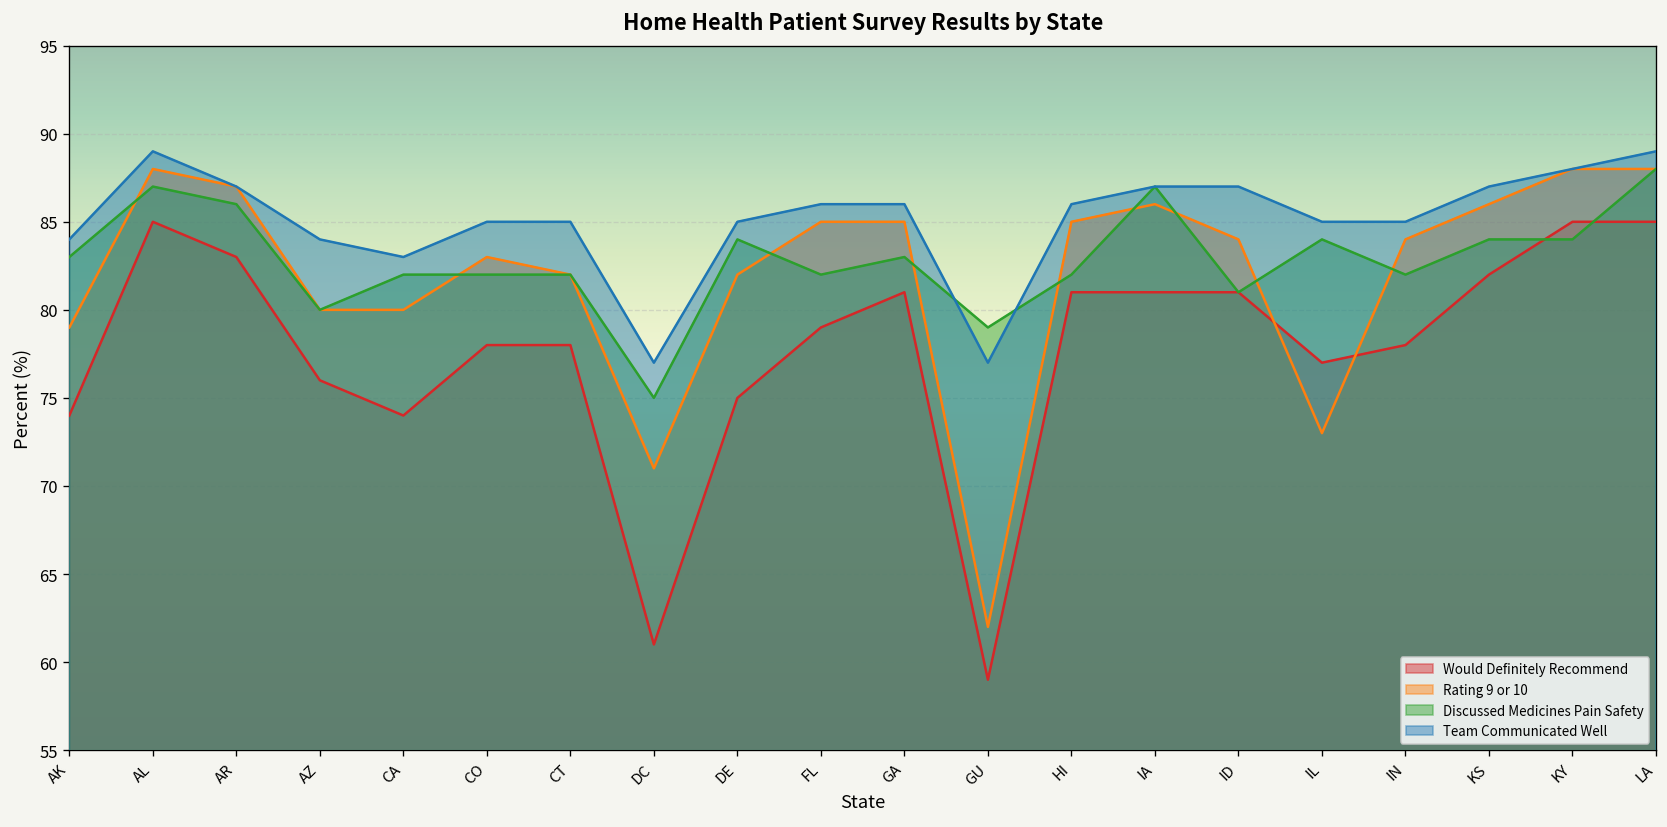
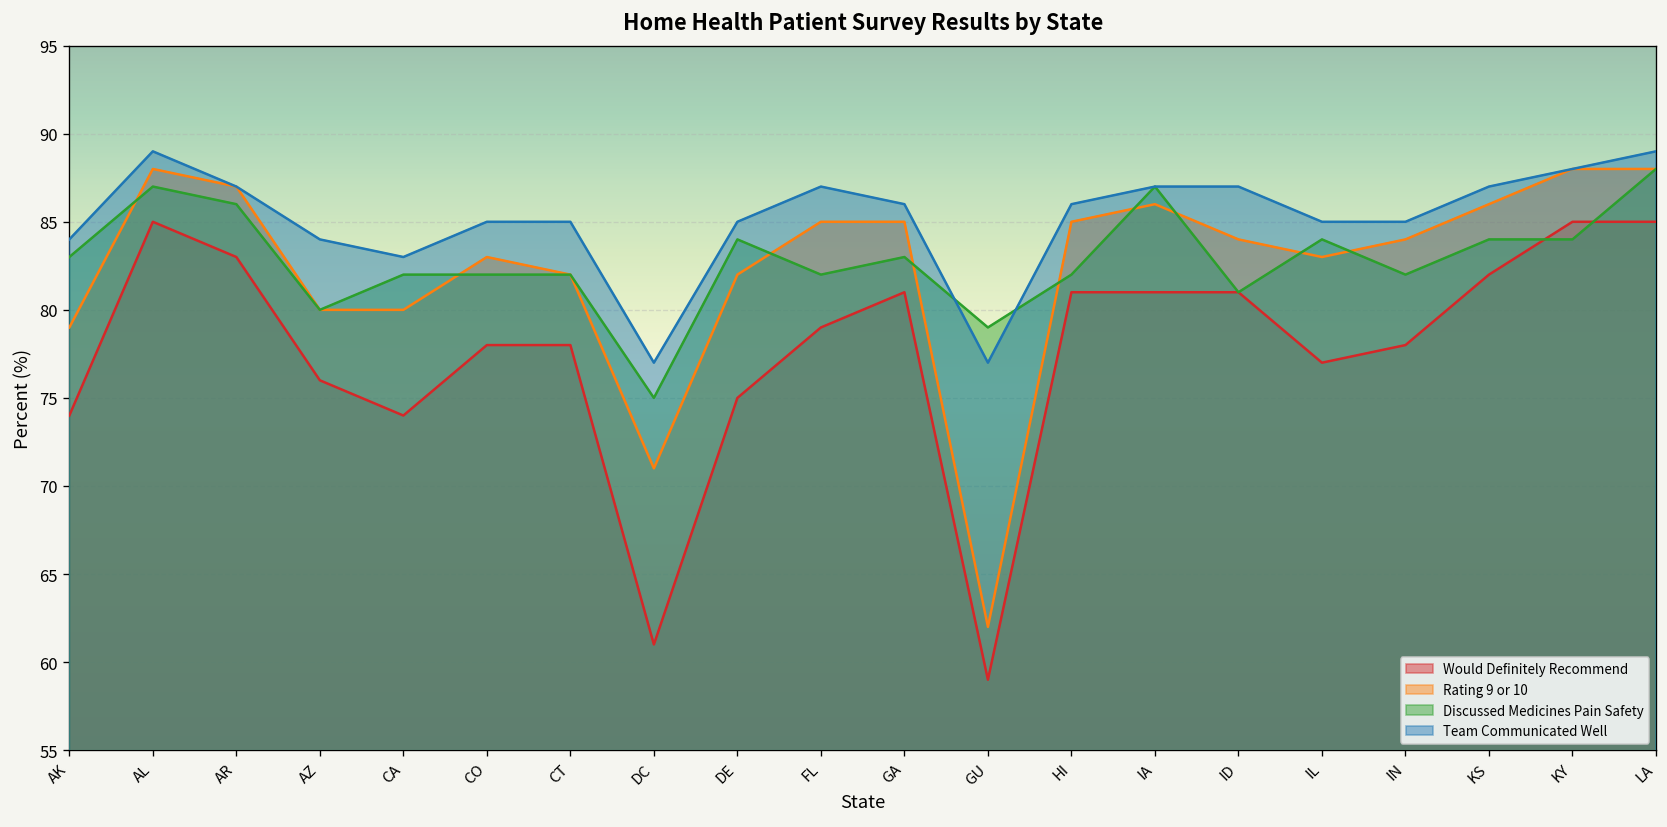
Team Communicated Well, FL: 86 -> 87
Rating 9 or 10, IL: 73 -> 83
